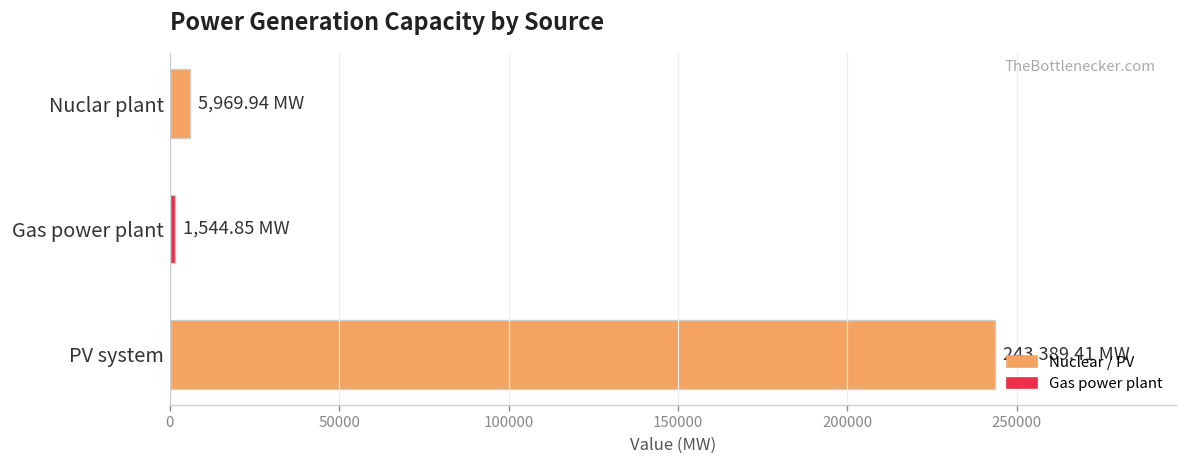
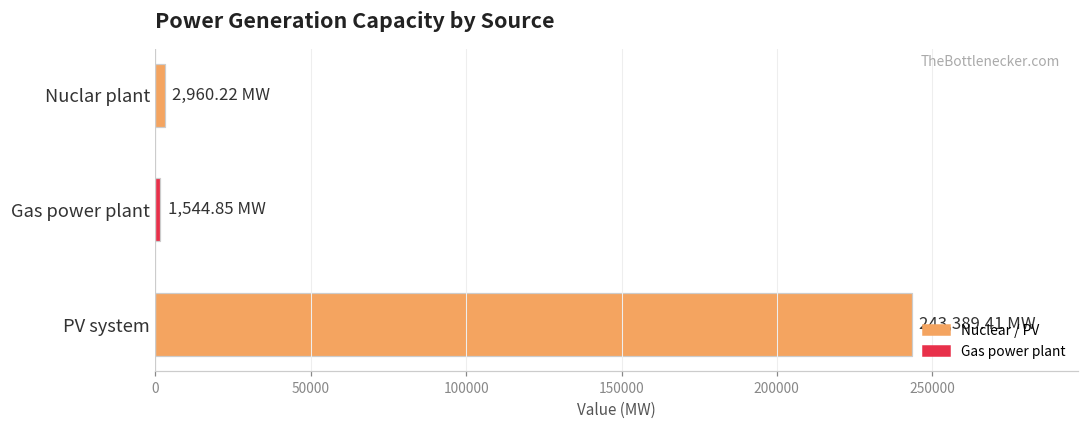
Nuclar plant: 5,969.94 -> 2,960.22
